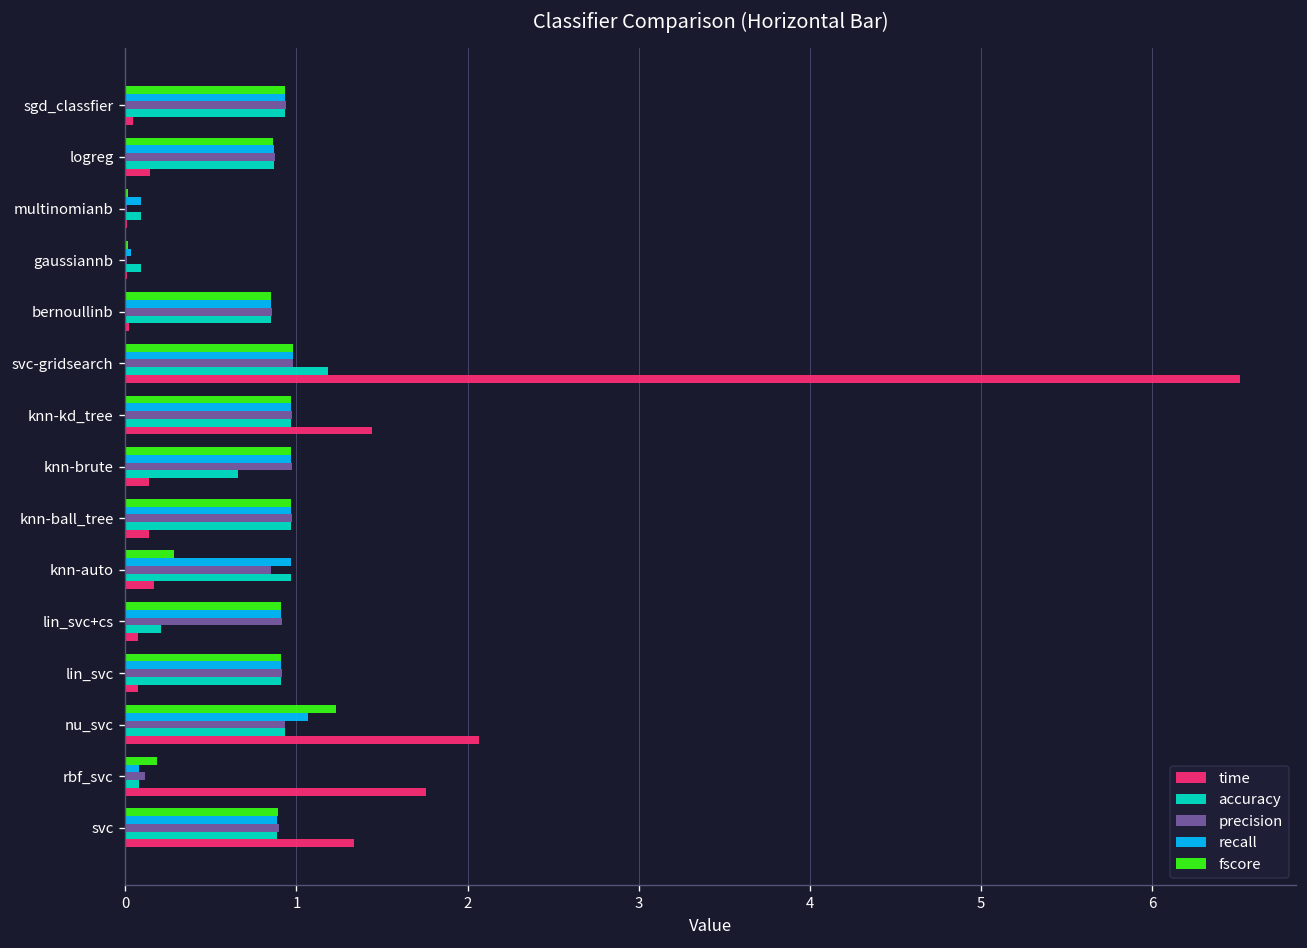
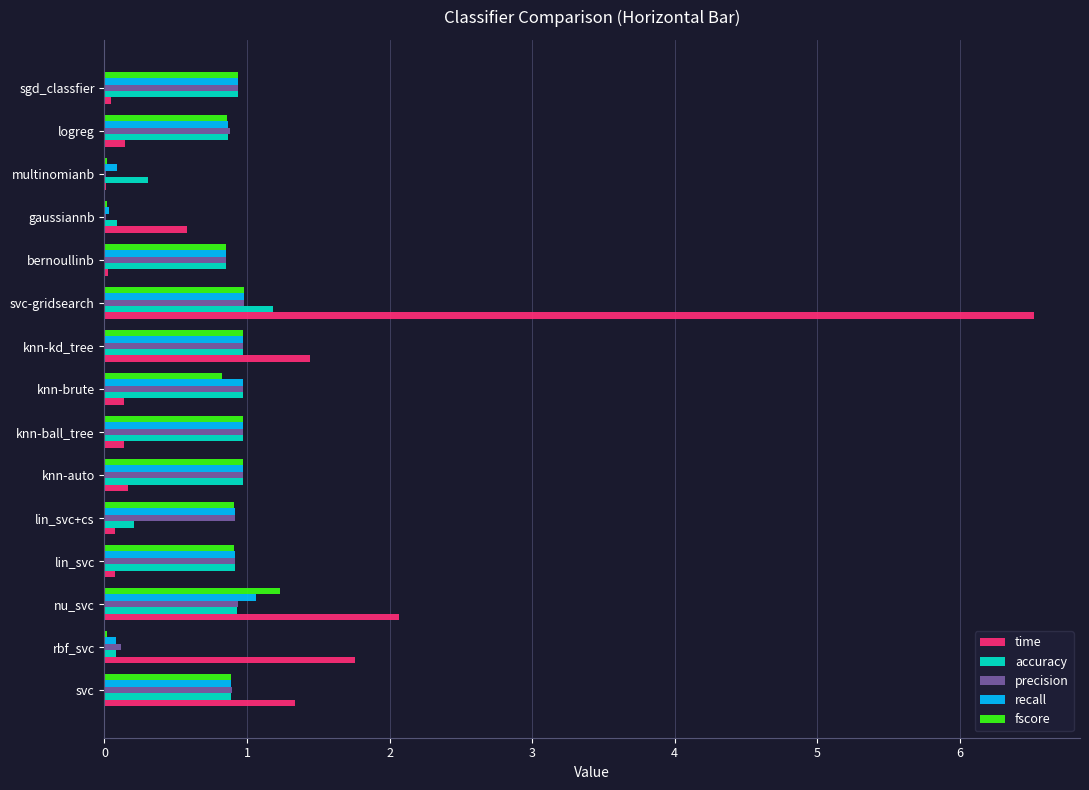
accuracy, multinomianb: 0.09 -> 0.31
time, gaussiannb: 0.01 -> 0.58
fscore, knn-brute: 0.97 -> 0.82
accuracy, knn-brute: 0.66 -> 0.97
fscore, knn-auto: 0.29 -> 0.97
precision, knn-auto: 0.85 -> 0.97
fscore, rbf_svc: 0.18 -> 0.02
